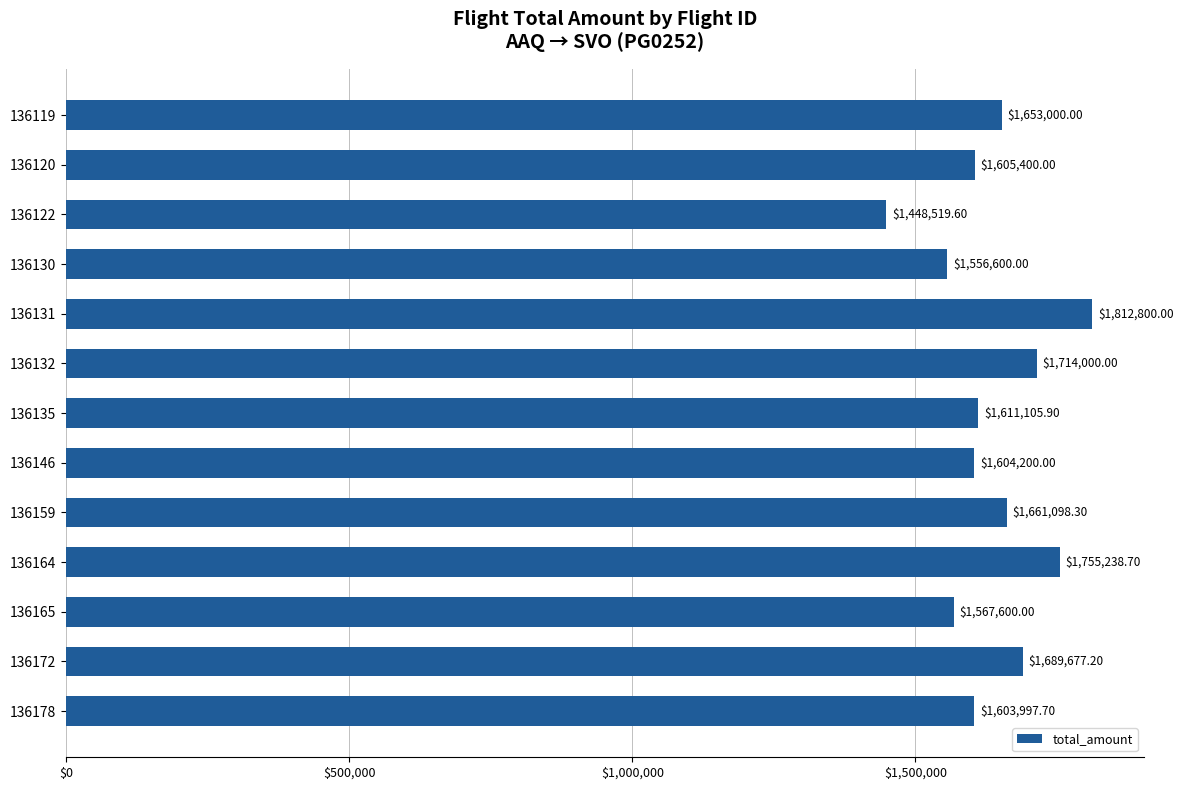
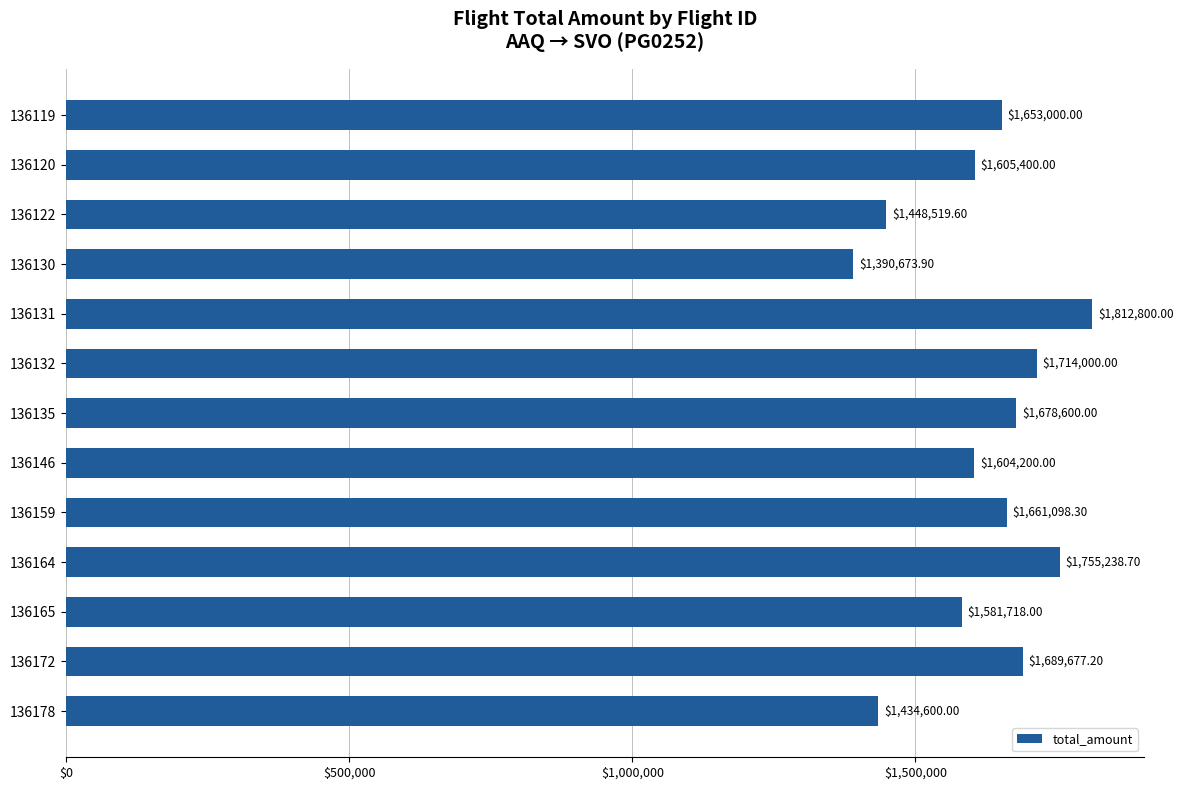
136130: $1,556,600.00 -> $1,390,673.90
136135: $1,611,105.90 -> $1,678,600.00
136165: $1,567,600.00 -> $1,581,718.00
136178: $1,603,997.70 -> $1,434,600.00
